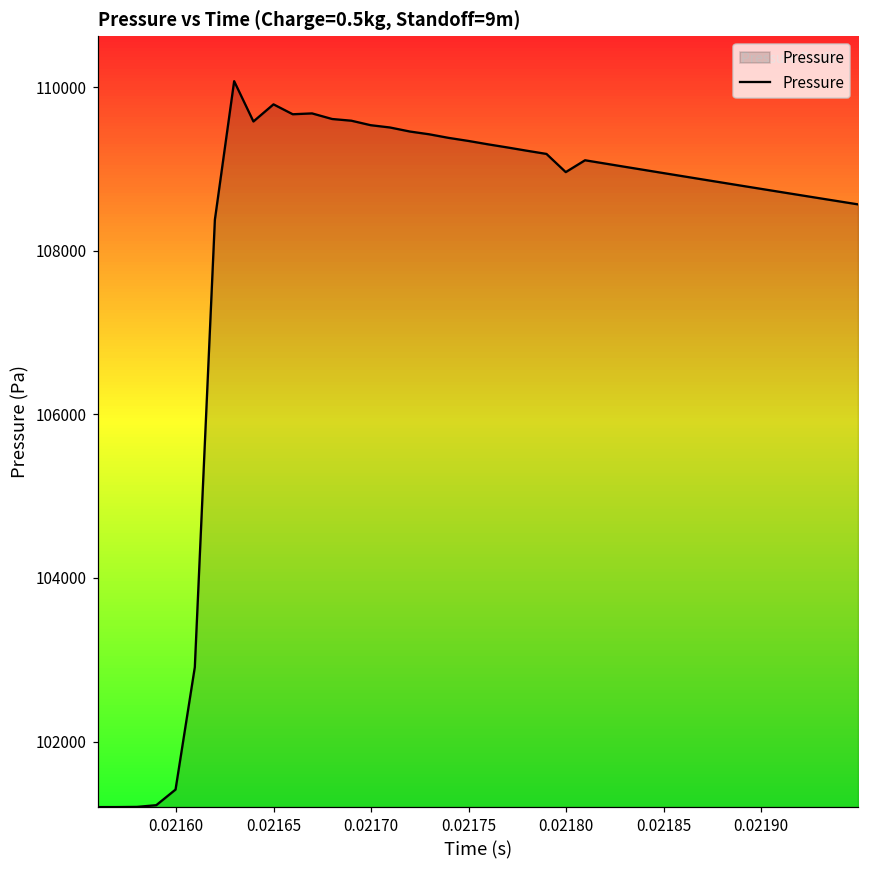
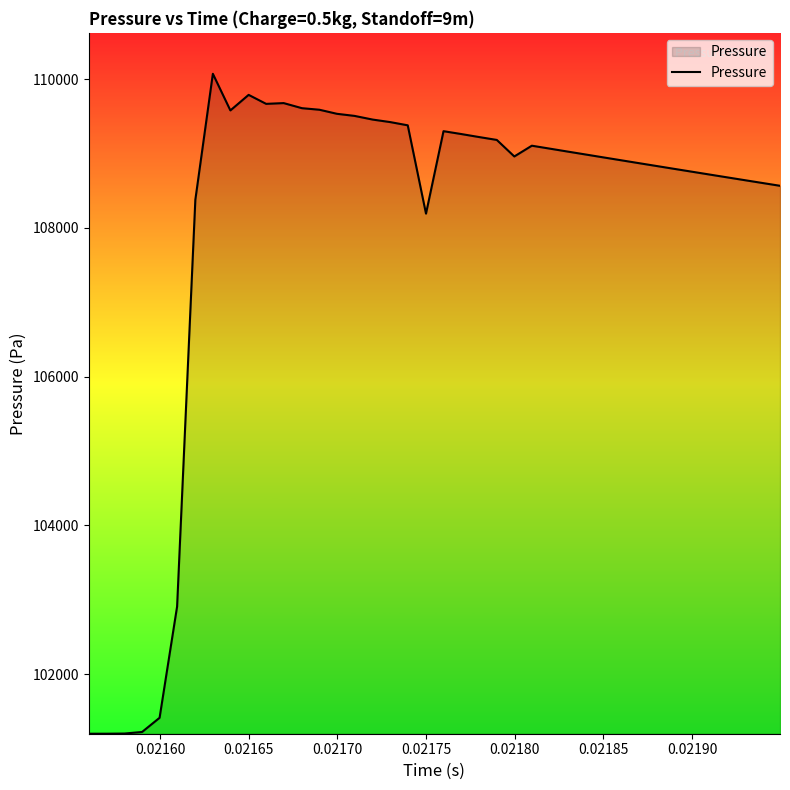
0.02175: 109300 -> 108200
